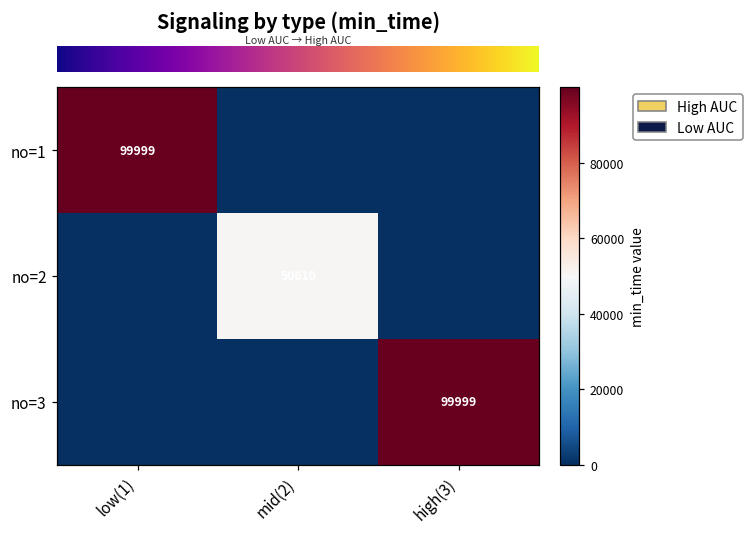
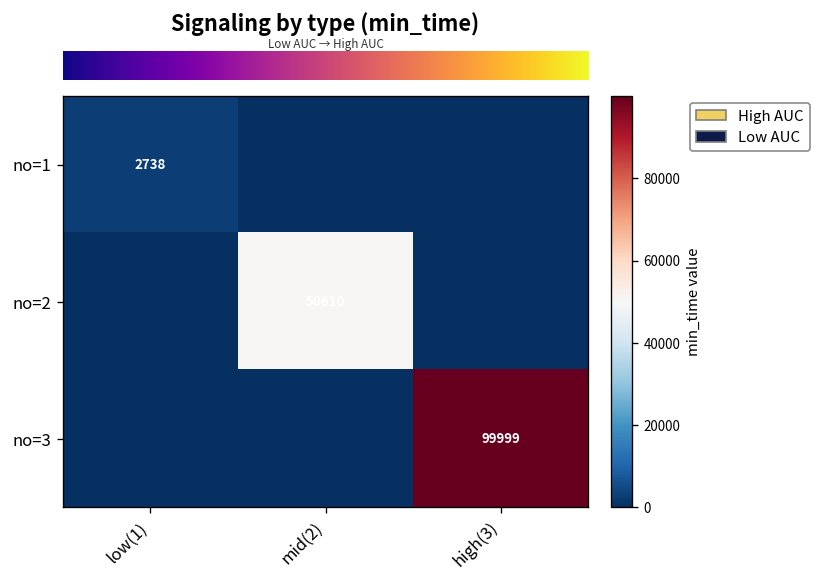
no=1, low(1): 99999 -> 2738
